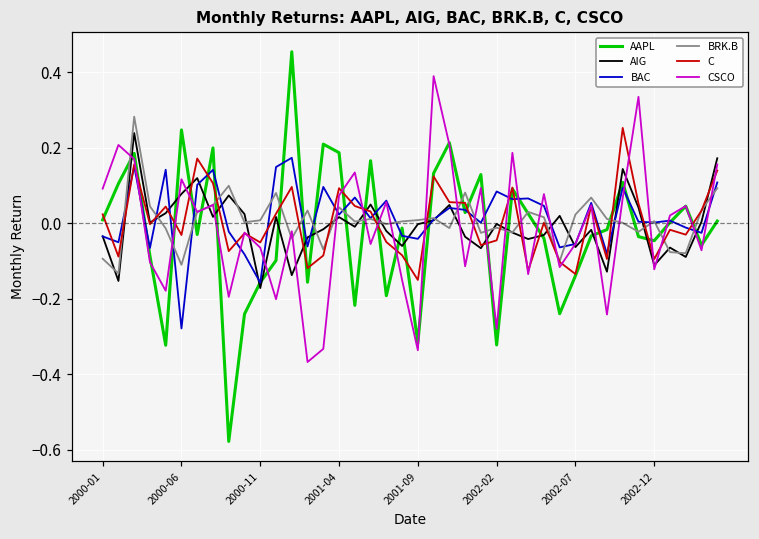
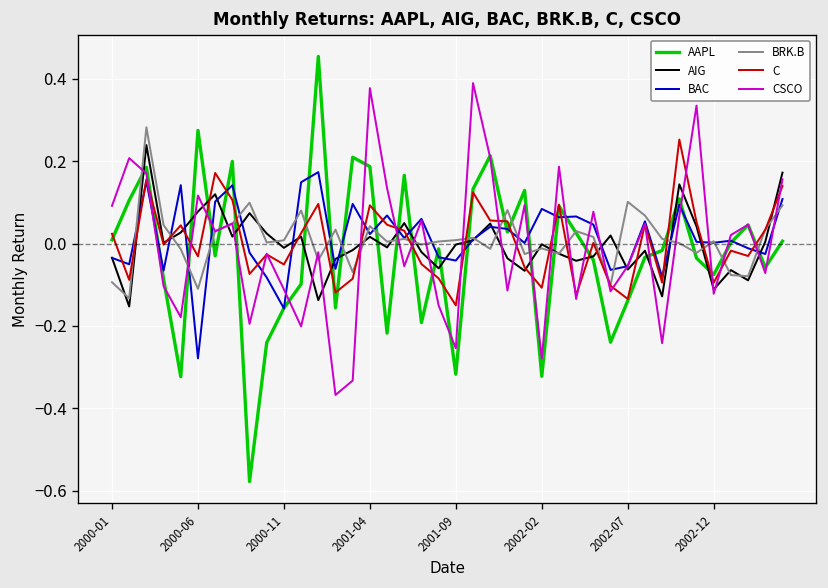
AAPL, 2000-06: 0.25 -> 0.27
AIG, 2000-11: -0.17 -> -0.01
CSCO, 2000-11: -0.06 -> -0.11
CSCO, 2001-04: 0.07 -> 0.38
CSCO, 2001-09: -0.34 -> -0.25
C, 2002-02: -0.05 -> -0.11
BRK.B, 2002-07: 0.02 -> 0.10
AAPL, 2002-12: -0.05 -> -0.08
